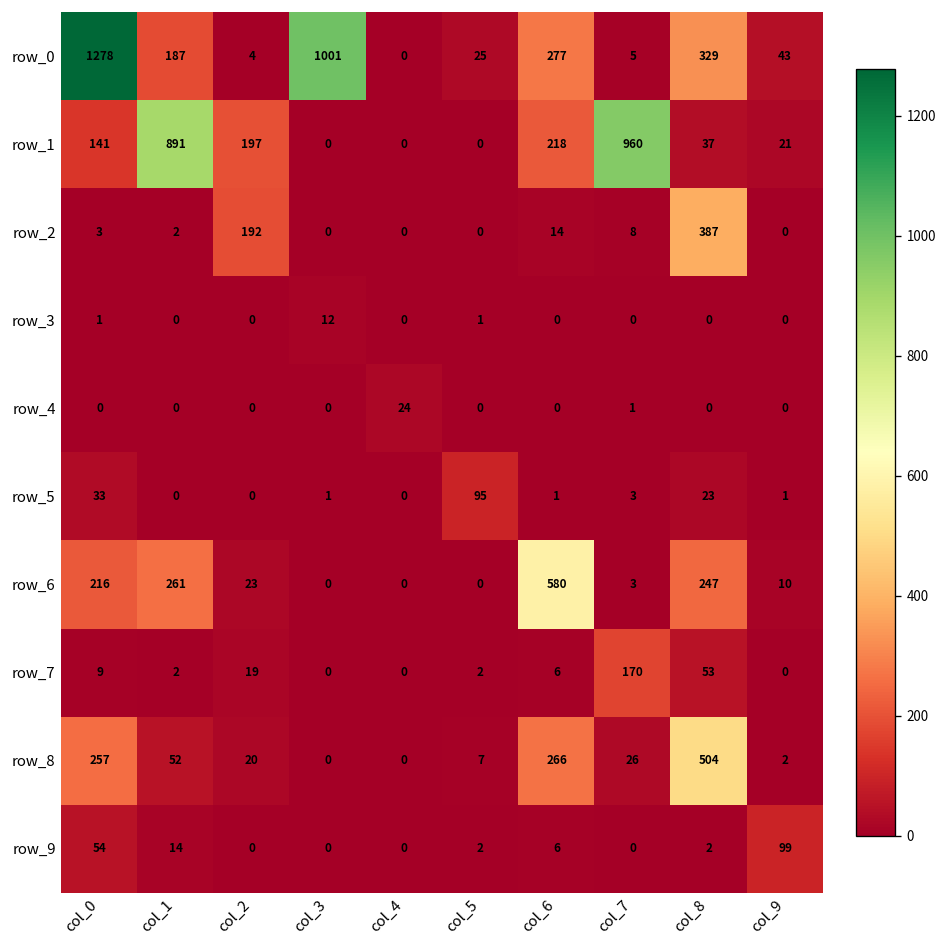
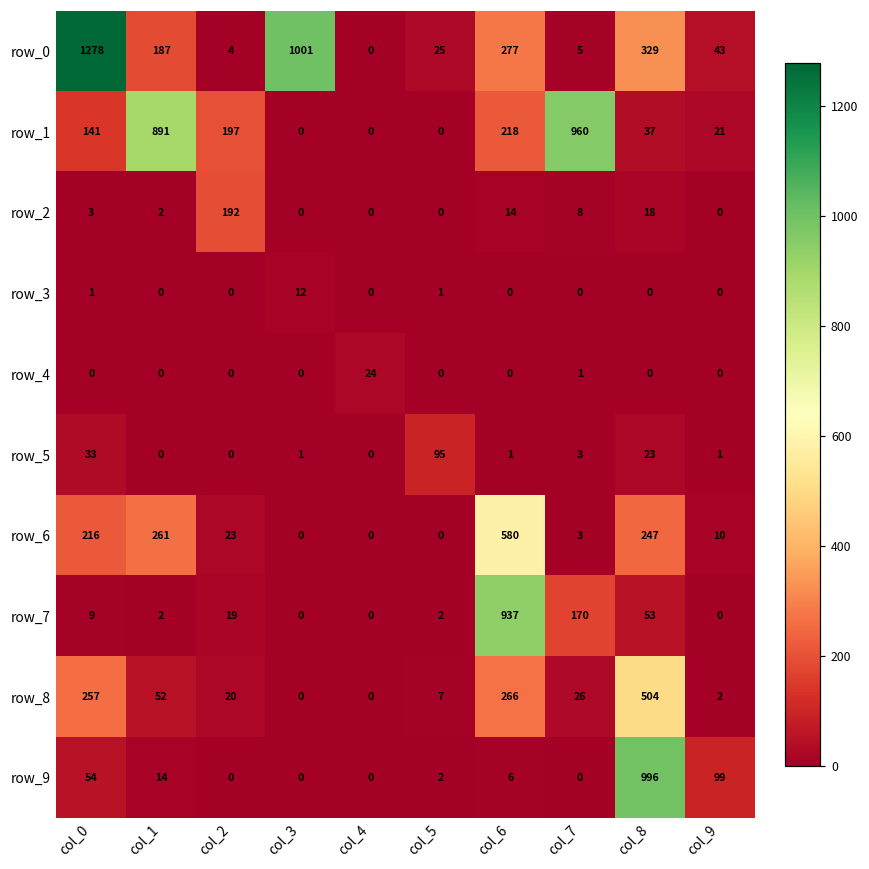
row_2, col_8: 387 -> 18
row_7, col_6: 6 -> 937
row_9, col_8: 2 -> 996
